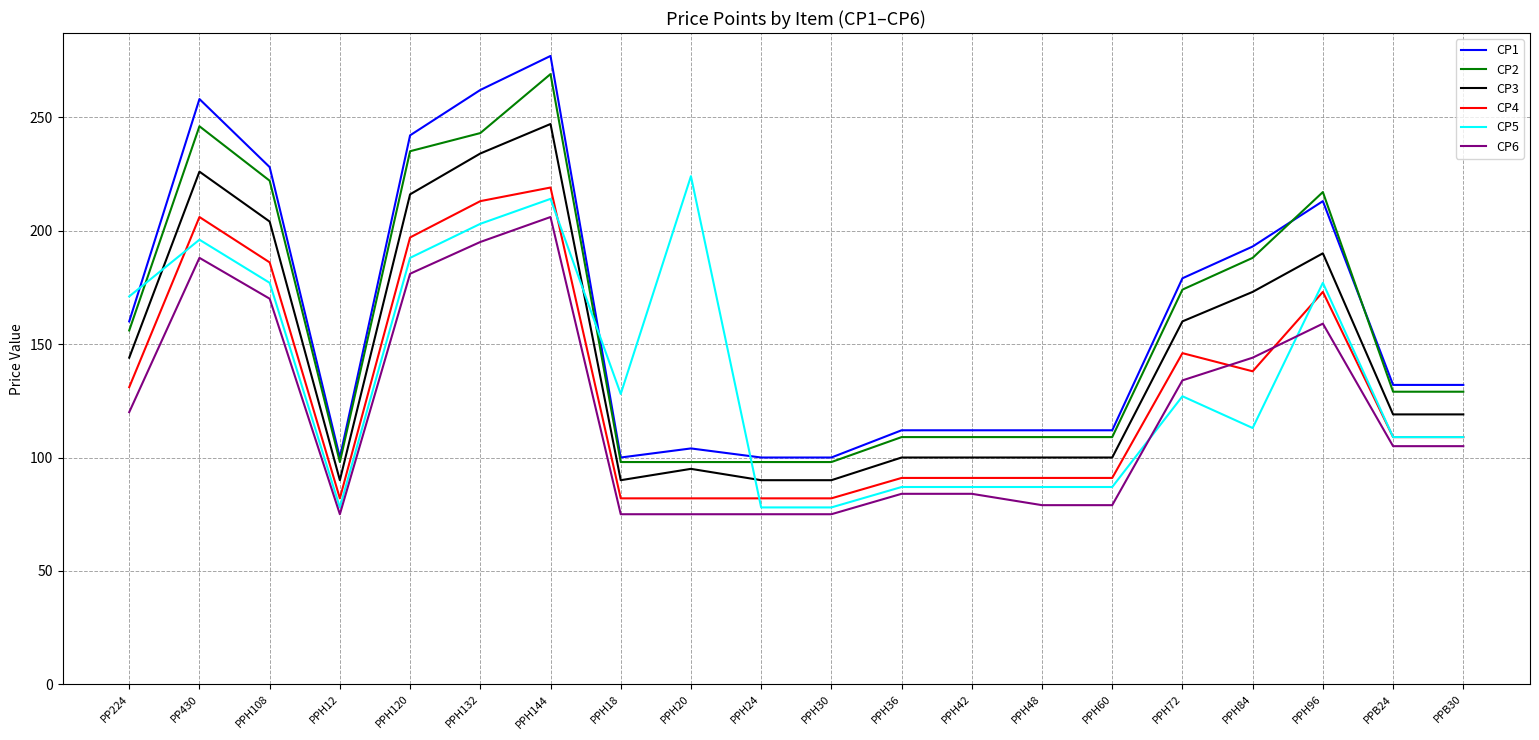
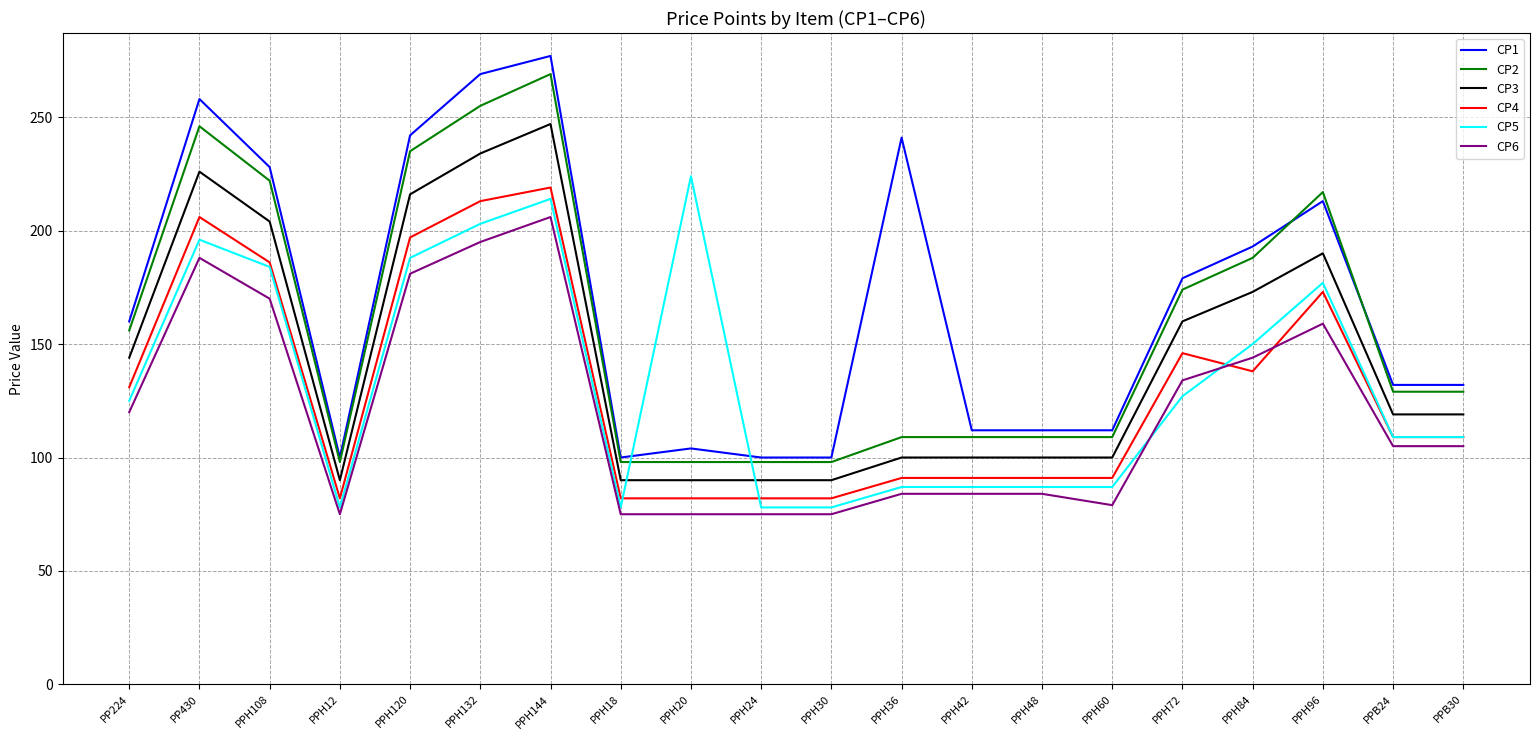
CP5, PP224: 171 -> 125
CP5, PPH108: 177 -> 184
CP1, PPH132: 262 -> 269
CP2, PPH132: 243 -> 255
CP5, PPH18: 128 -> 78
CP3, PPH20: 95 -> 90
CP1, PPH36: 112 -> 241
CP6, PPH48: 79 -> 84
CP5, PPH84: 113 -> 150
